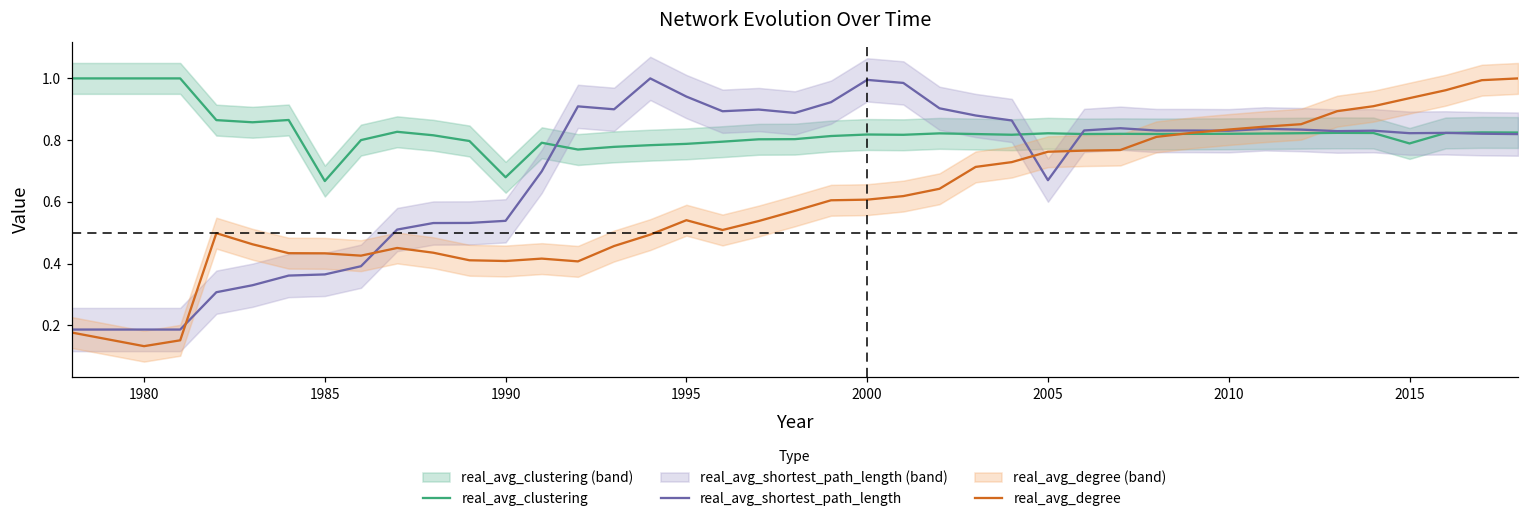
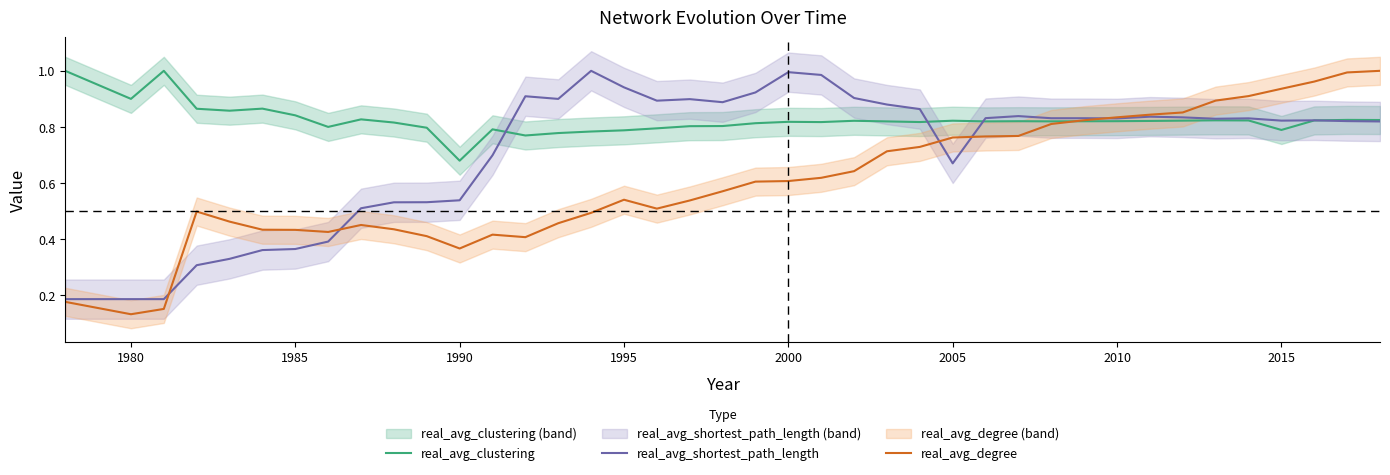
real_avg_clustering, 1980: 1.0 -> 0.9
real_avg_clustering, 1985: 0.67 -> 0.84
real_avg_degree, 1990: 0.41 -> 0.37
